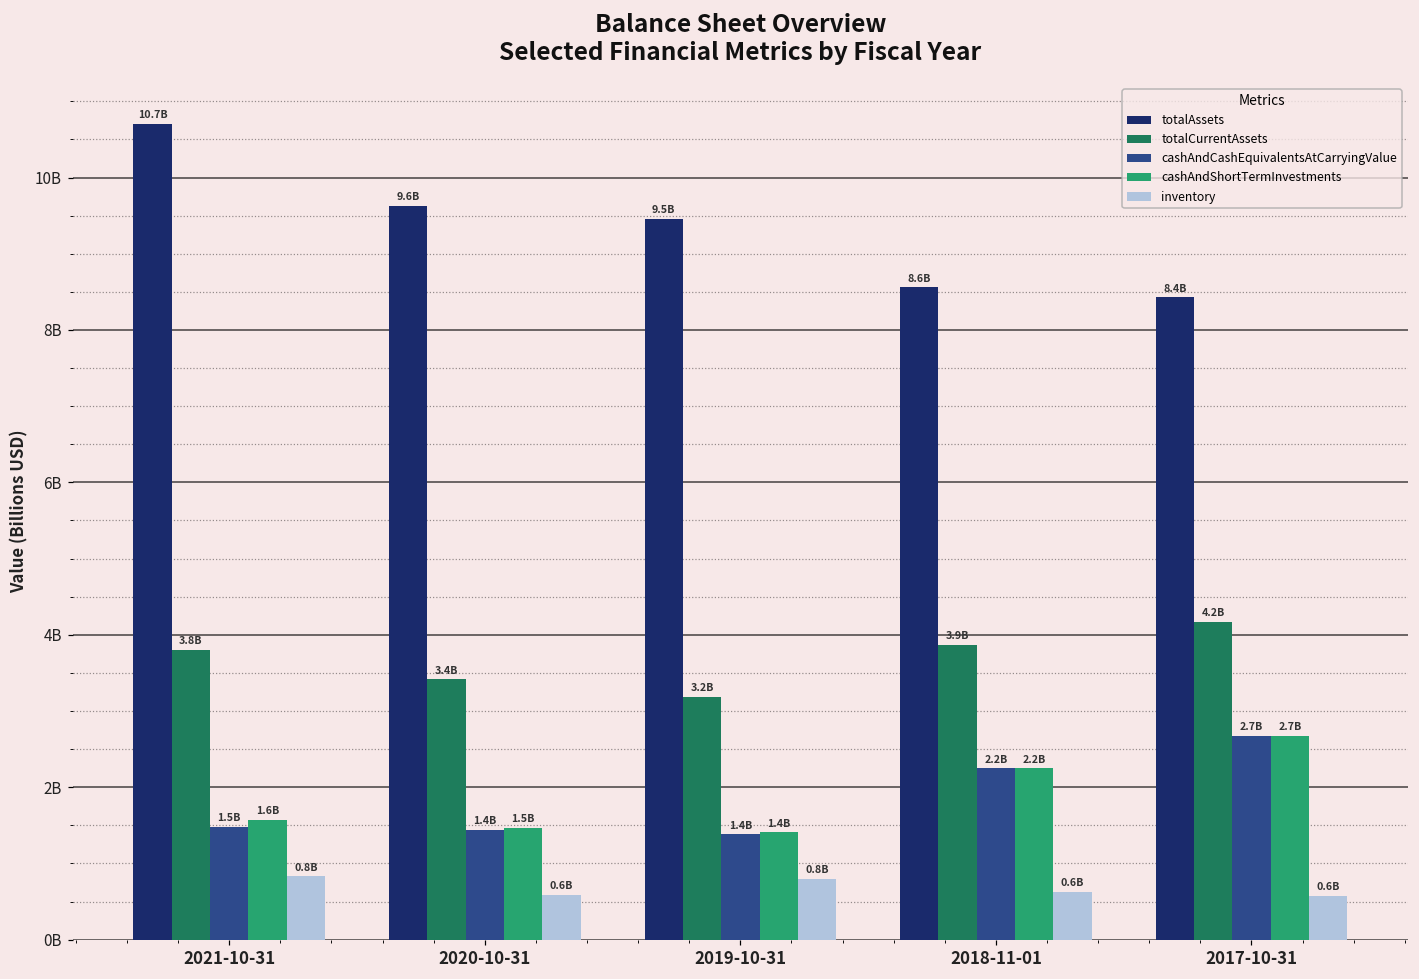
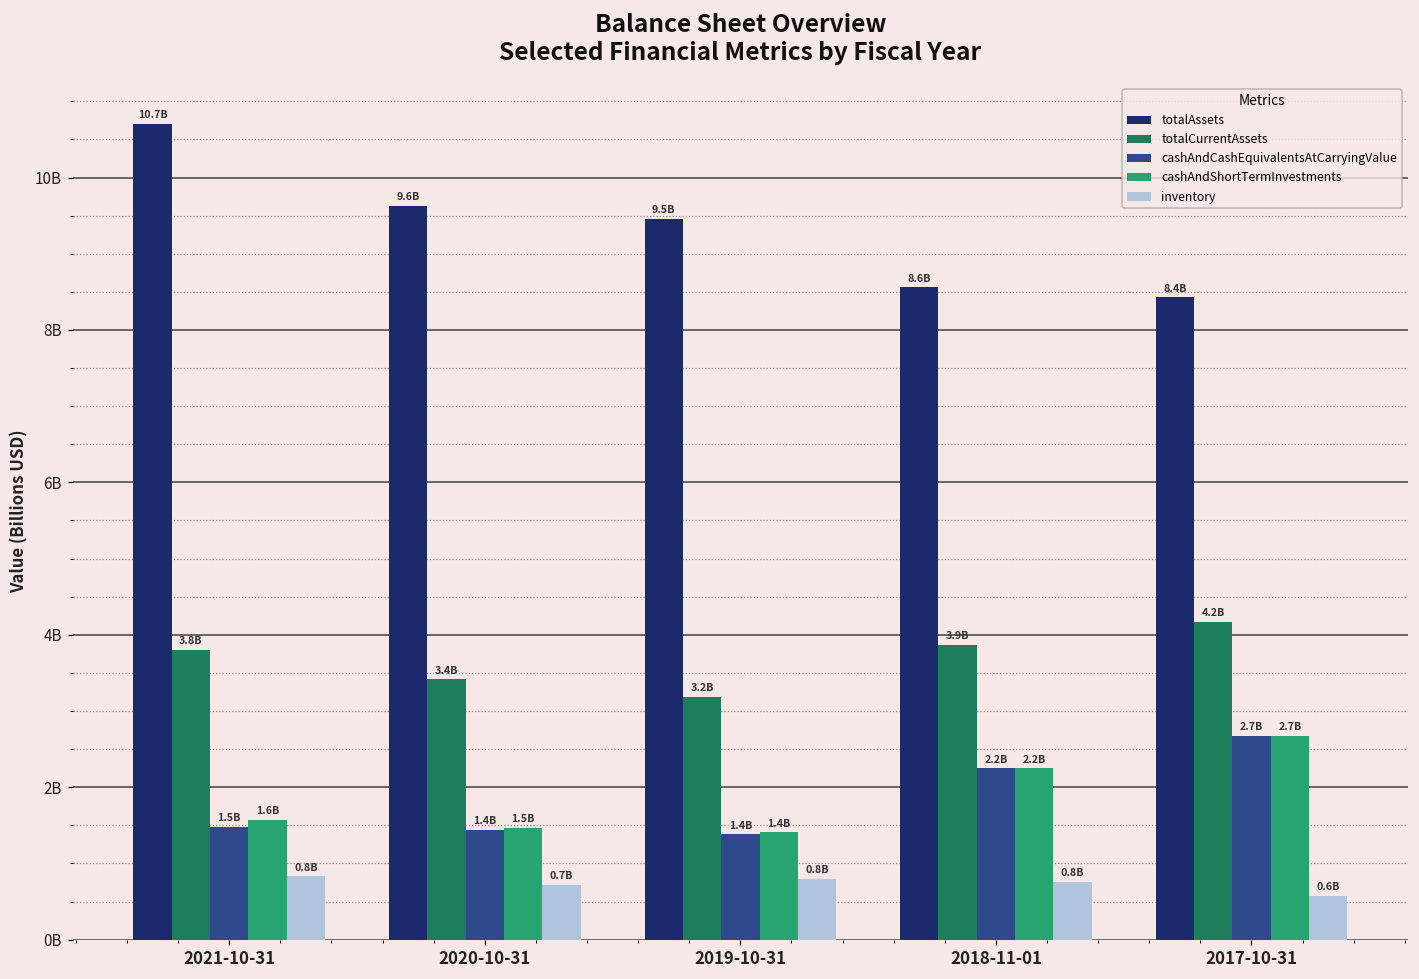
inventory, 2020-10-31: 0.6B -> 0.7B
inventory, 2018-11-01: 0.6B -> 0.8B
